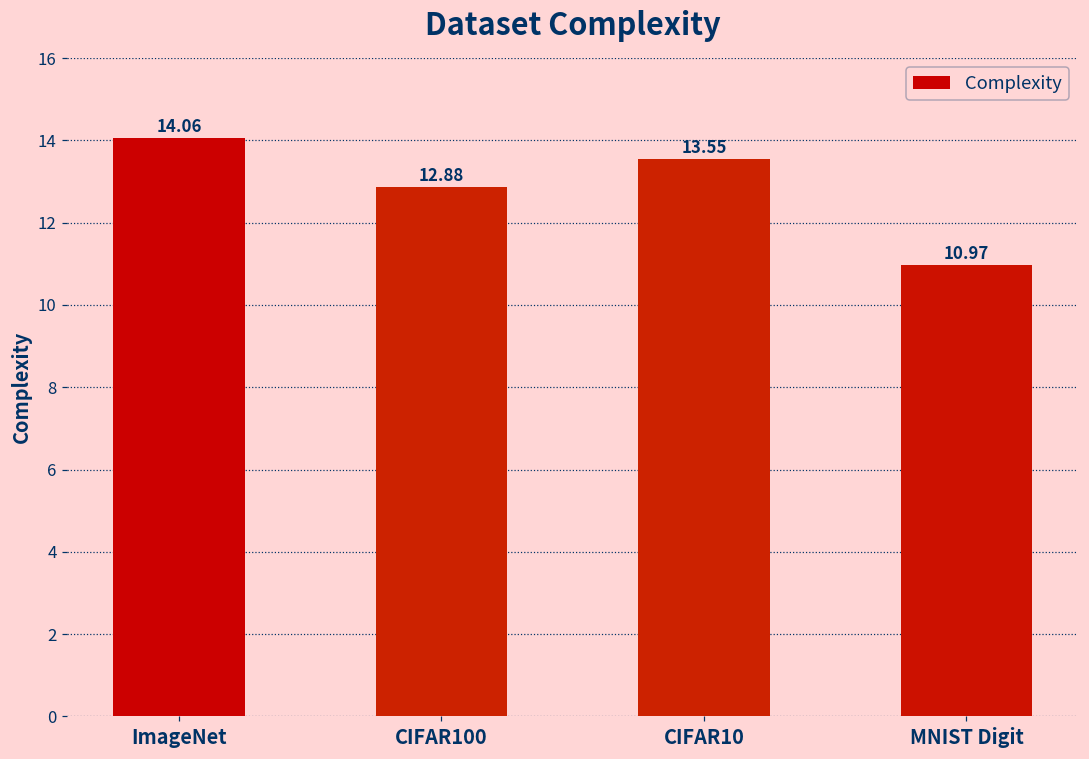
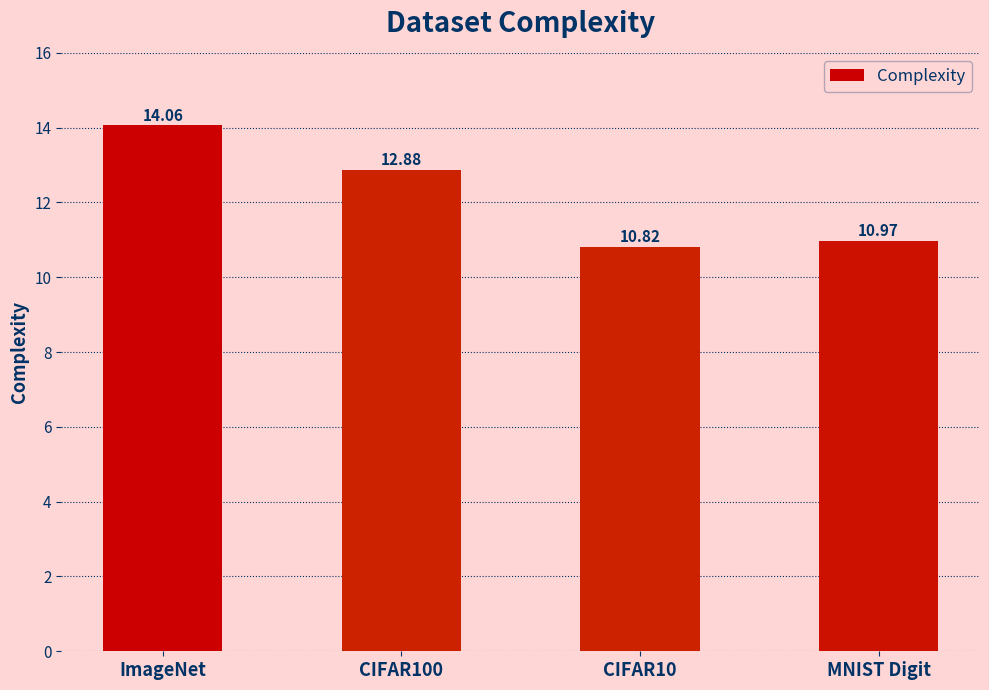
CIFAR10: 13.55 -> 10.82
